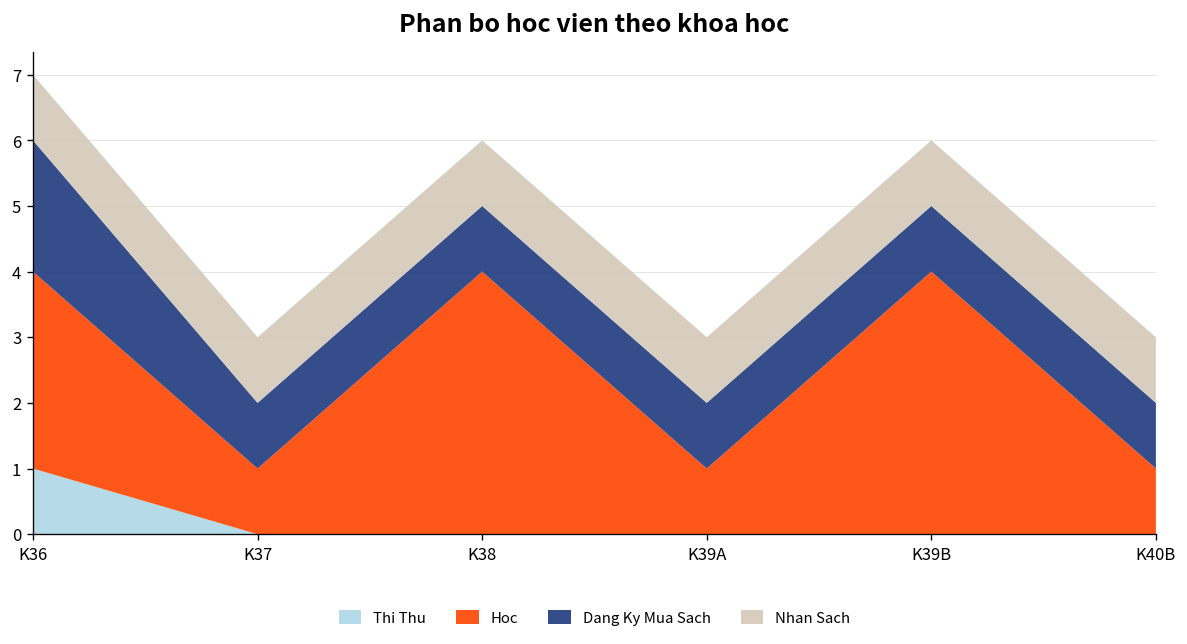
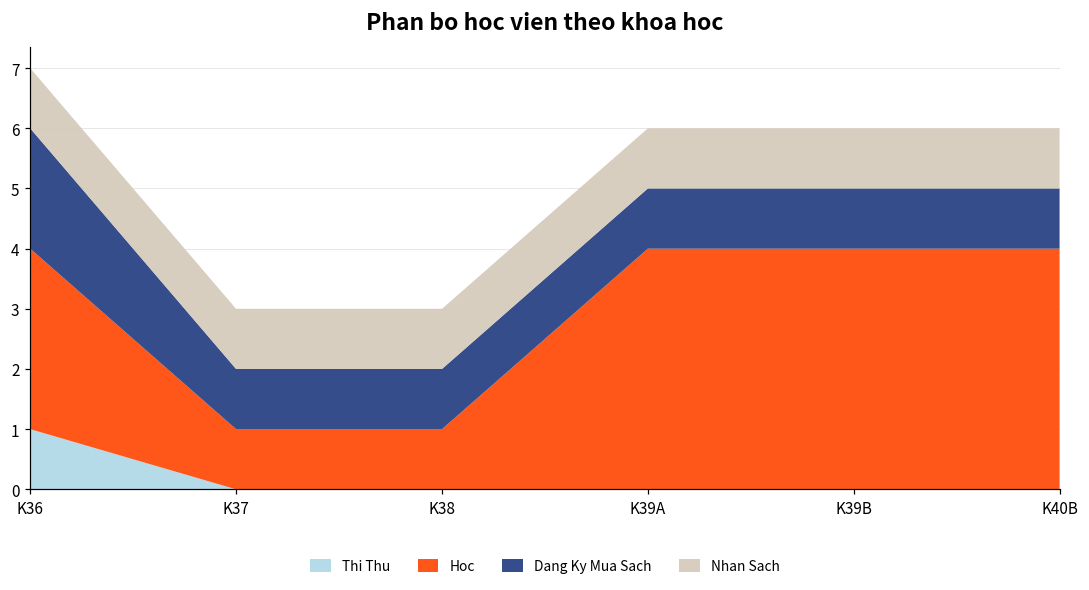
Hoc, K38: 4 -> 1
Hoc, K39A: 1 -> 4
Hoc, K40B: 1 -> 4
